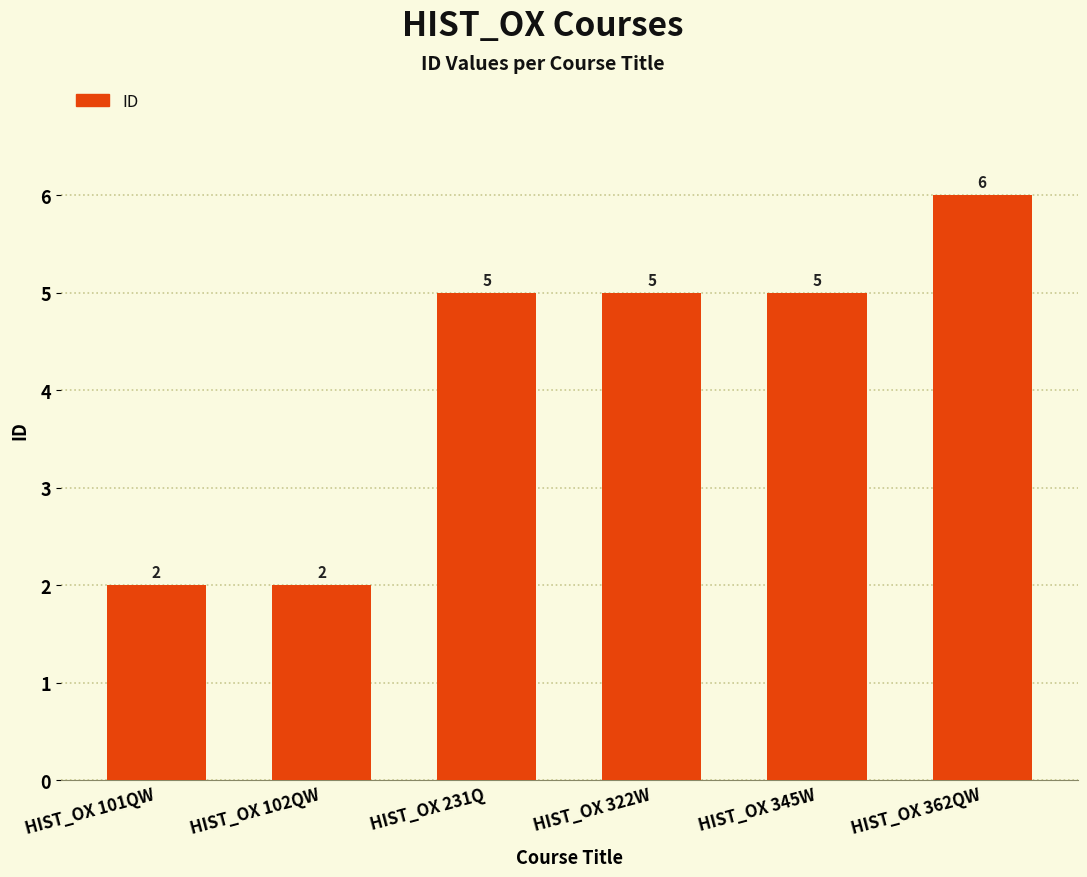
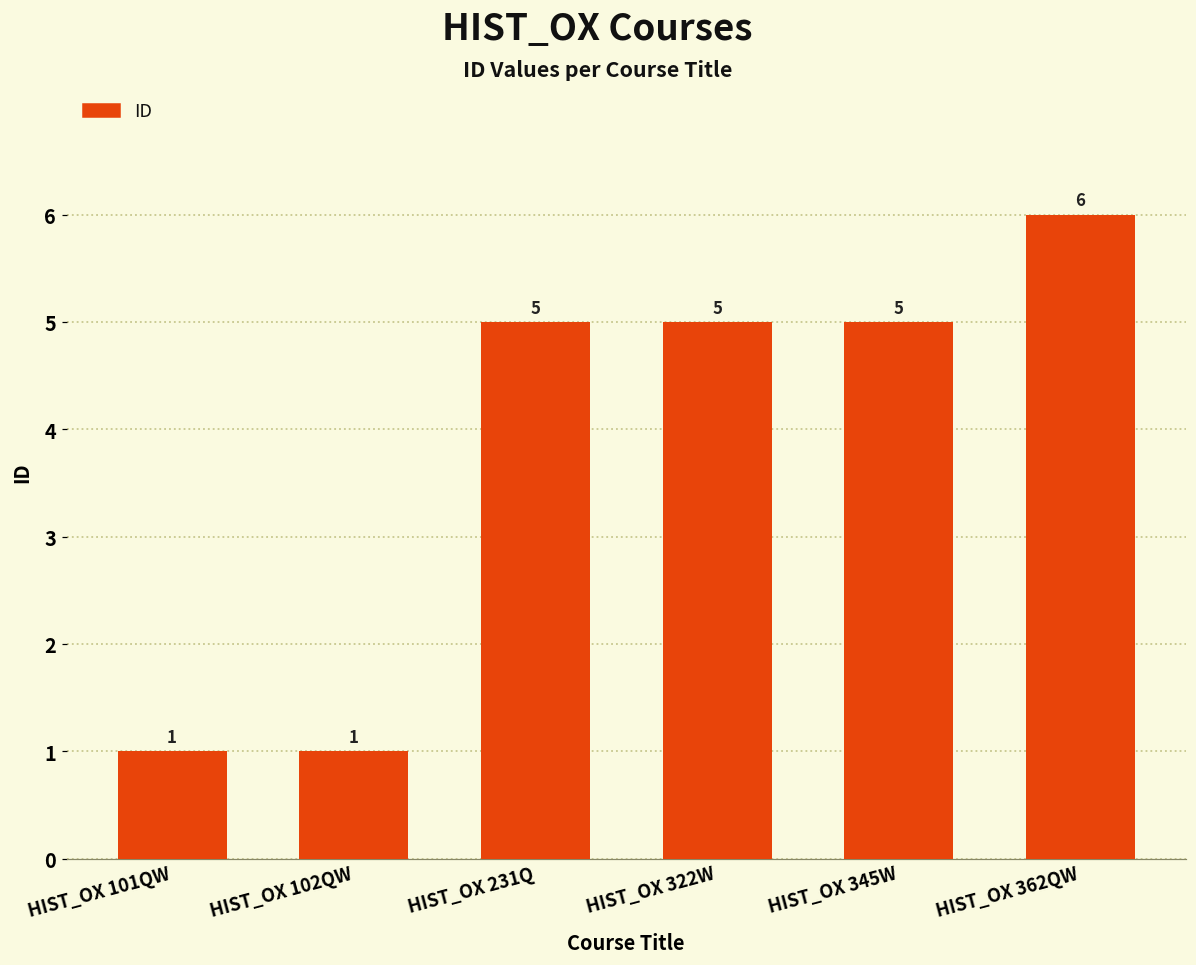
HIST_OX 101QW: 2 -> 1
HIST_OX 102QW: 2 -> 1
